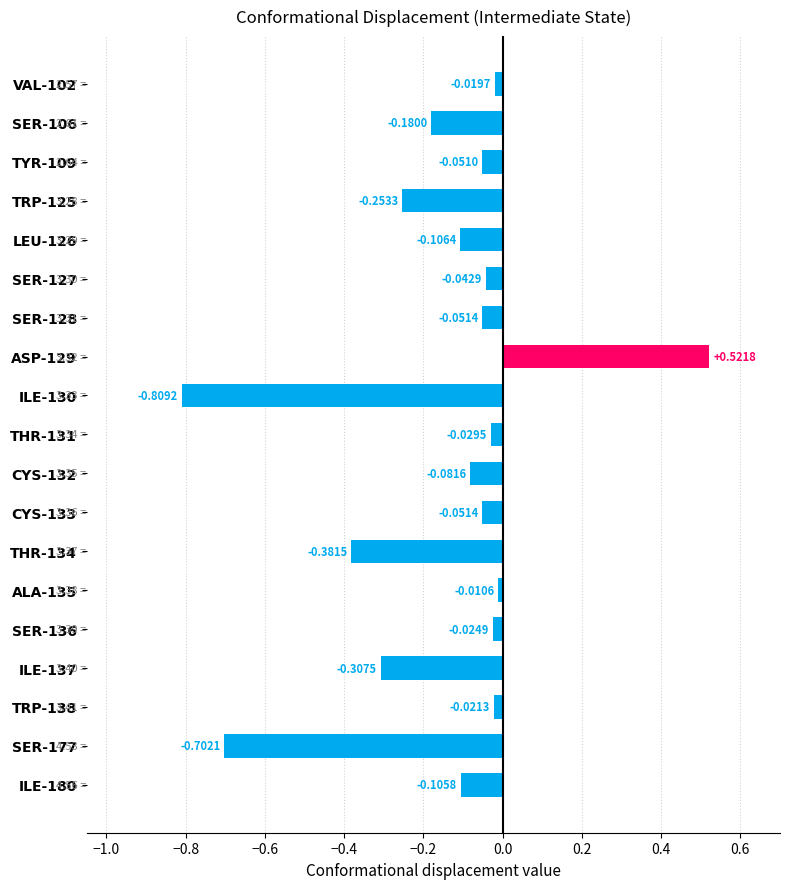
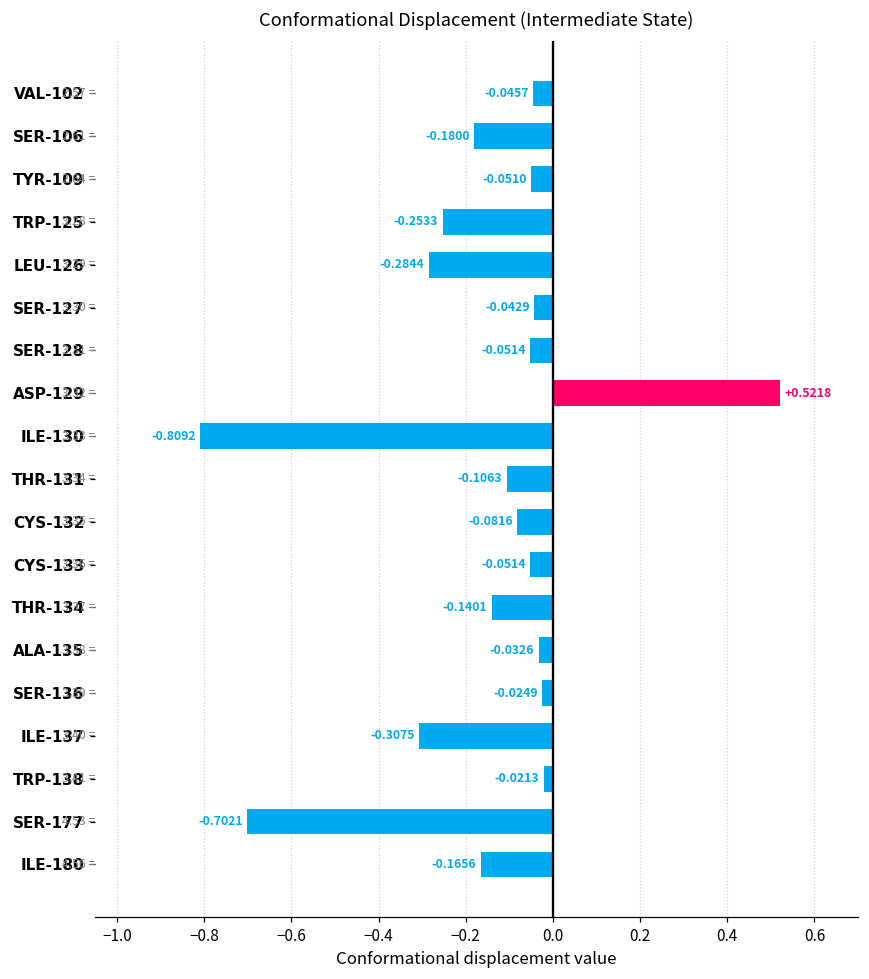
VAL-102: -0.0197 -> -0.0457
LEU-126: -0.1064 -> -0.2844
THR-131: -0.0295 -> -0.1063
THR-134: -0.3815 -> -0.1401
ALA-135: -0.0106 -> -0.0326
ILE-180: -0.1058 -> -0.1656
